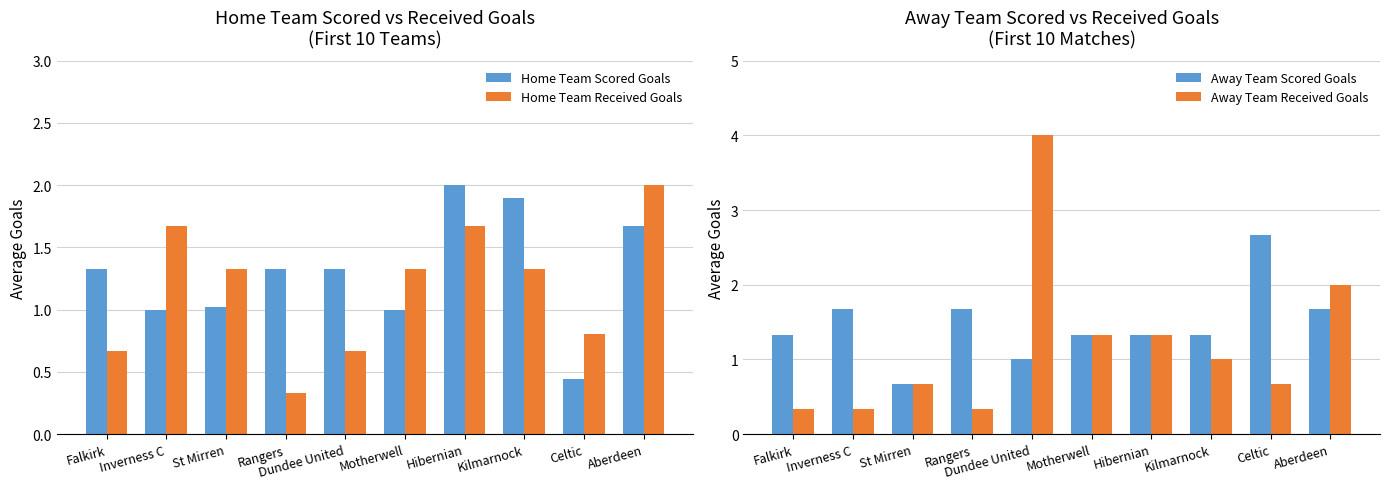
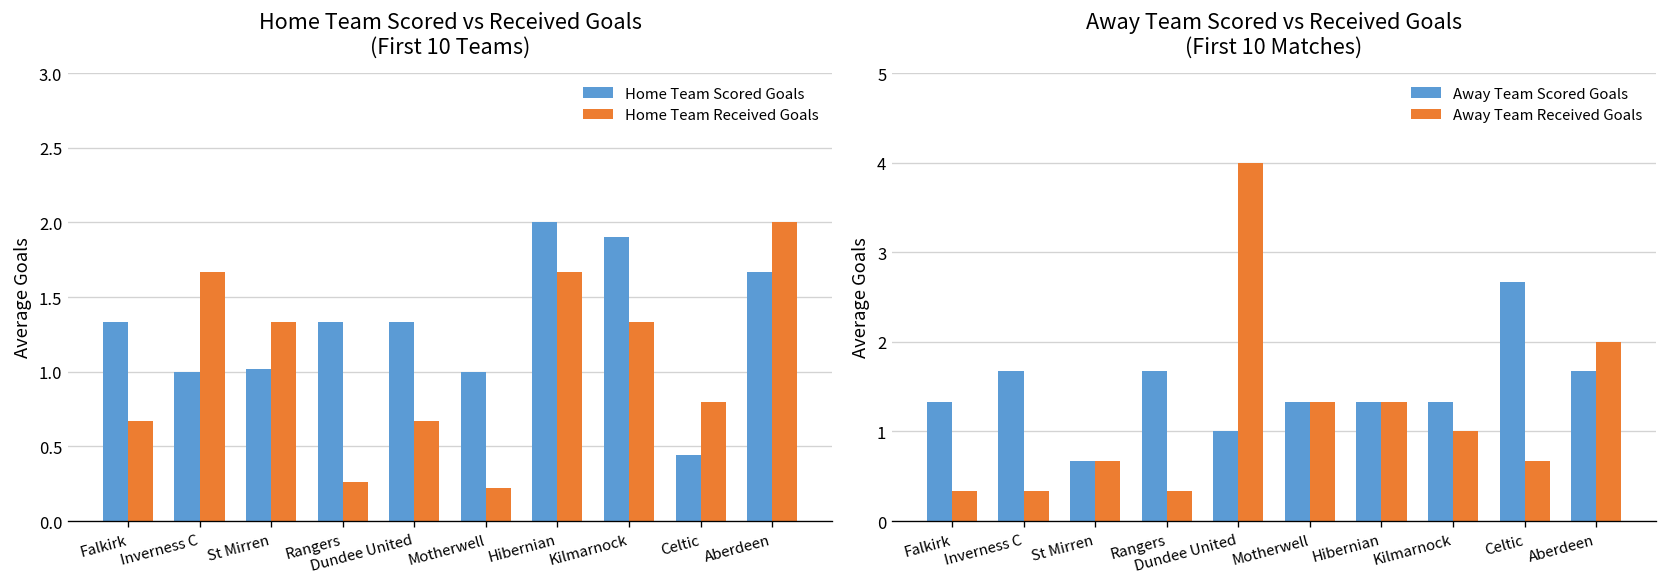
Home Team Scored vs Received Goals (First 10 Teams), Home Team Received Goals, Rangers: 0.33 -> 0.26
Home Team Scored vs Received Goals (First 10 Teams), Home Team Received Goals, Motherwell: 1.33 -> 0.22
